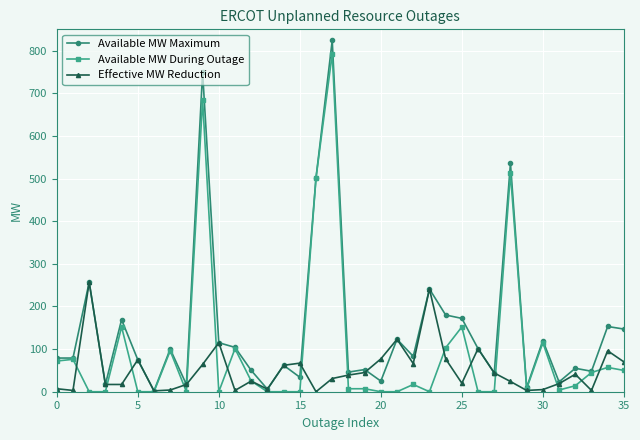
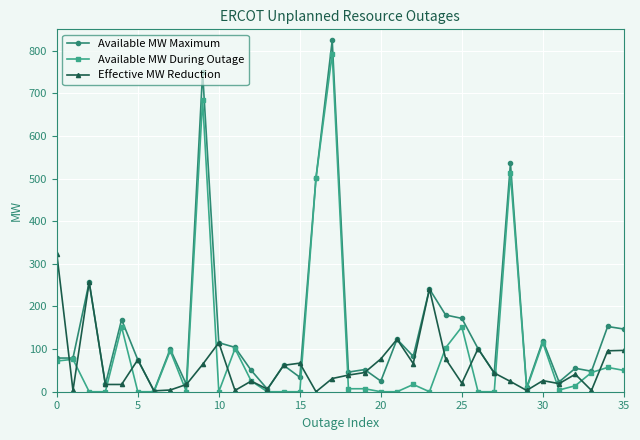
Effective MW Reduction, 0: 10 -> 320
Effective MW Reduction, 30: 10 -> 30
Effective MW Reduction, 35: 70 -> 100
